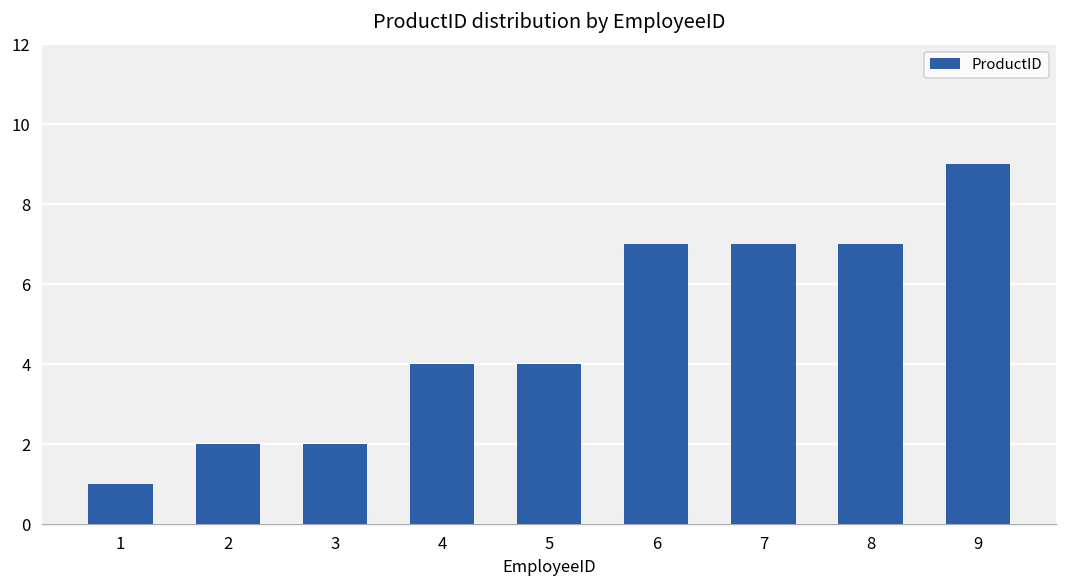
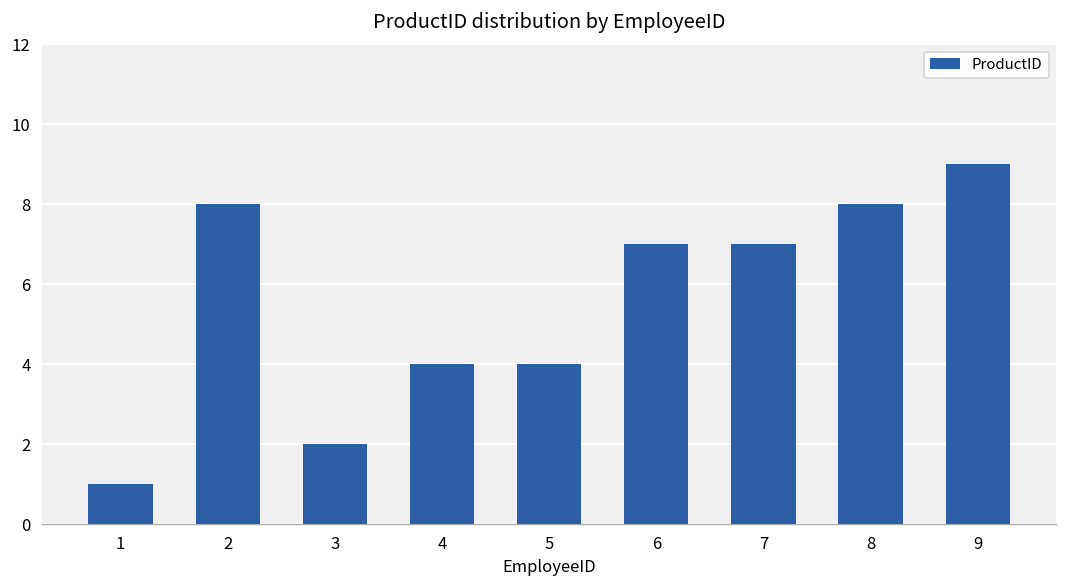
2: 2 -> 8
8: 7 -> 8
